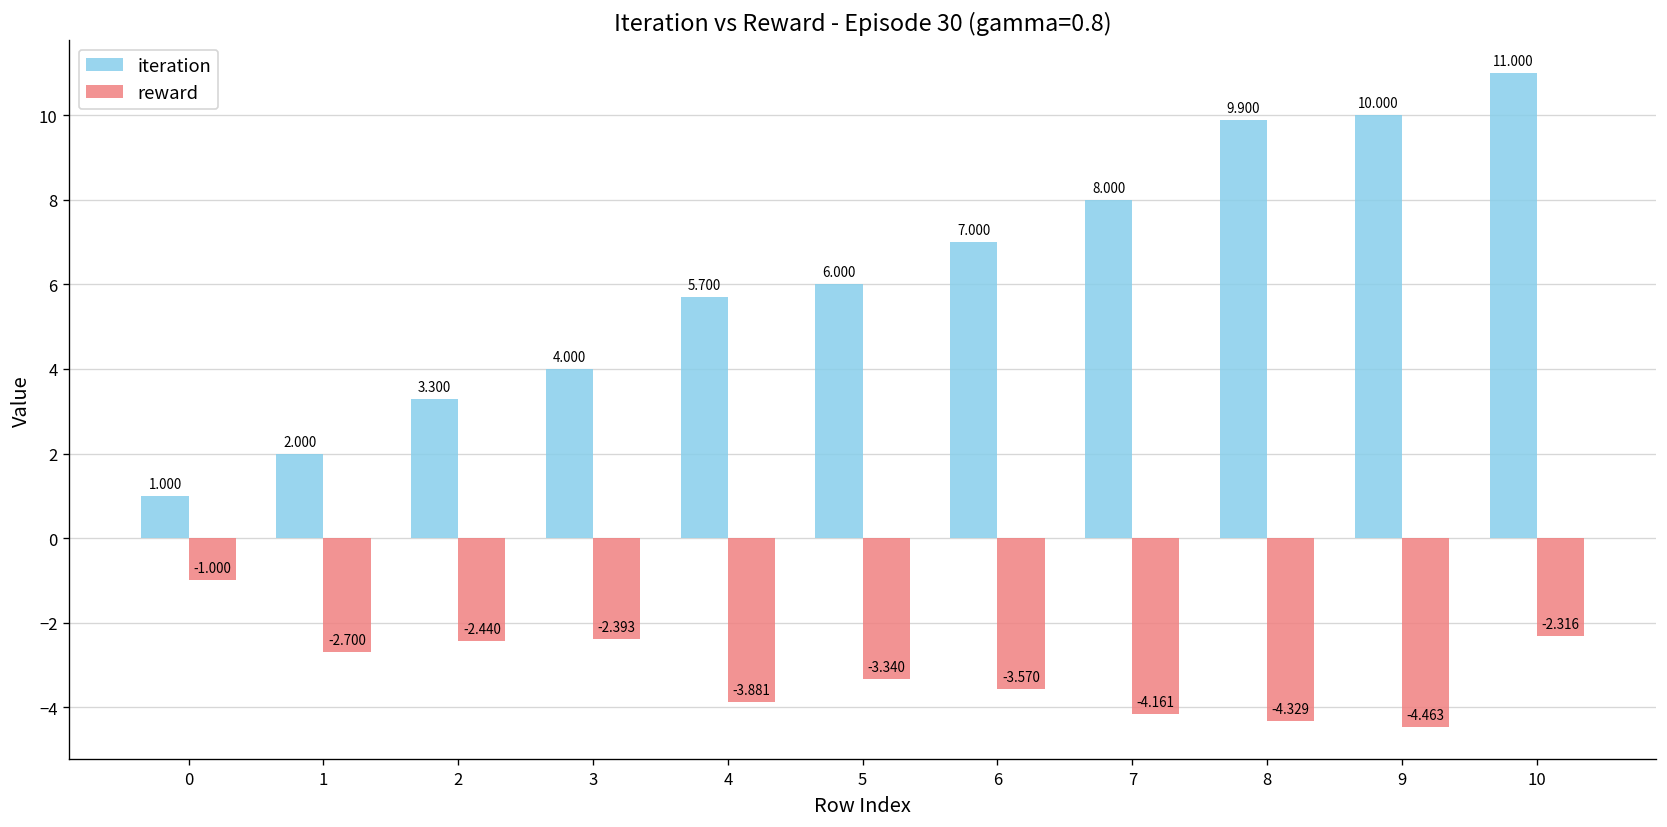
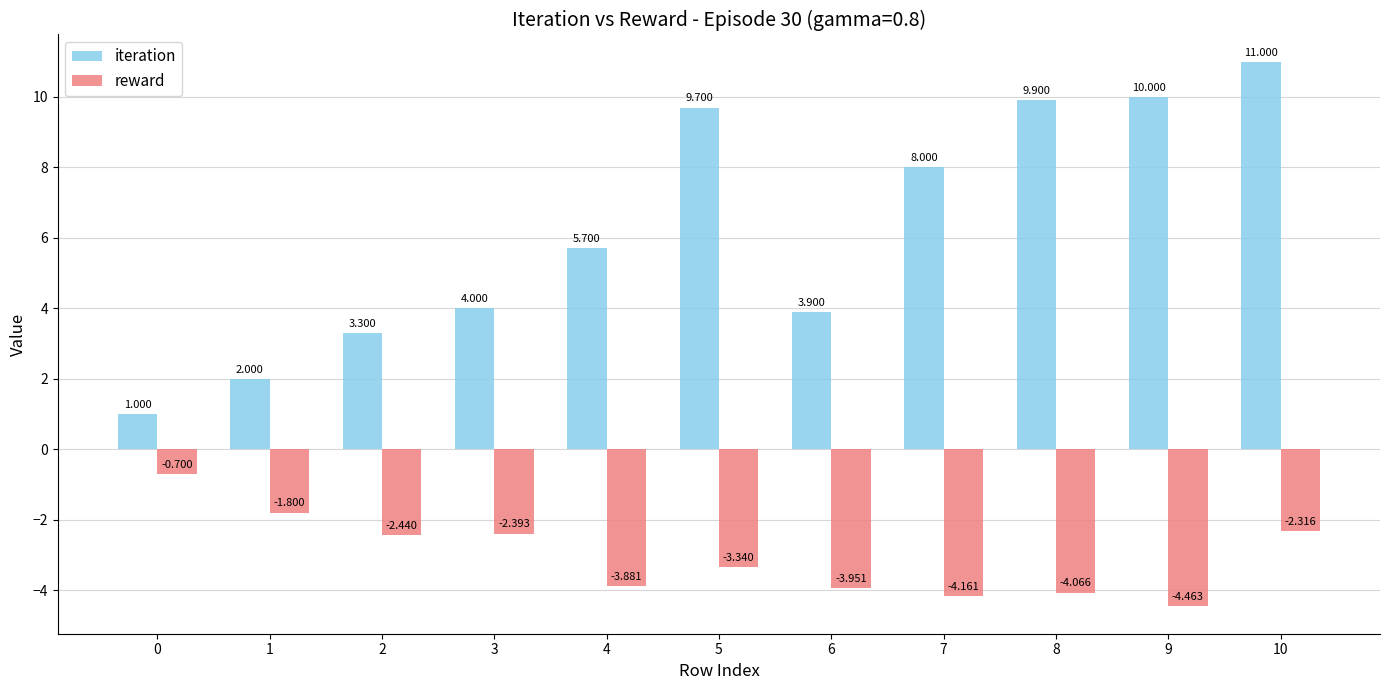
reward, 0: -1.000 -> -0.700
reward, 1: -2.700 -> -1.800
iteration, 5: 6.000 -> 9.700
iteration, 6: 7.000 -> 3.900
reward, 6: -3.570 -> -3.951
reward, 8: -4.329 -> -4.066
